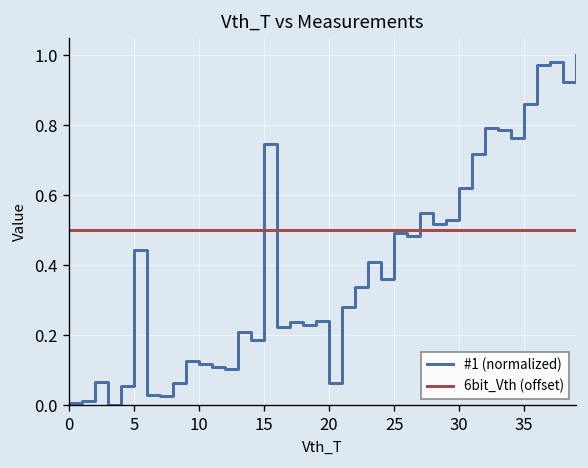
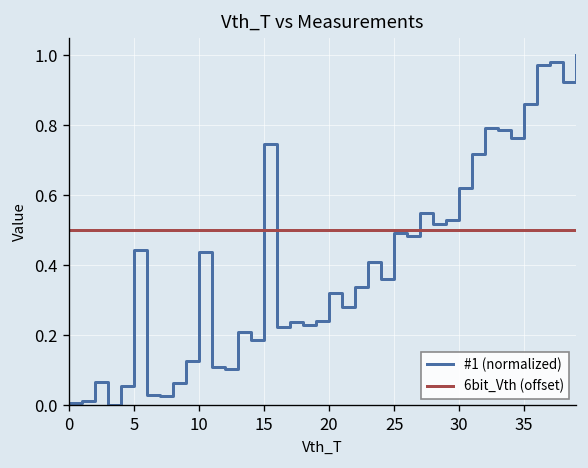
#1 (normalized), 10: 0.12 -> 0.44
#1 (normalized), 20: 0.06 -> 0.32
